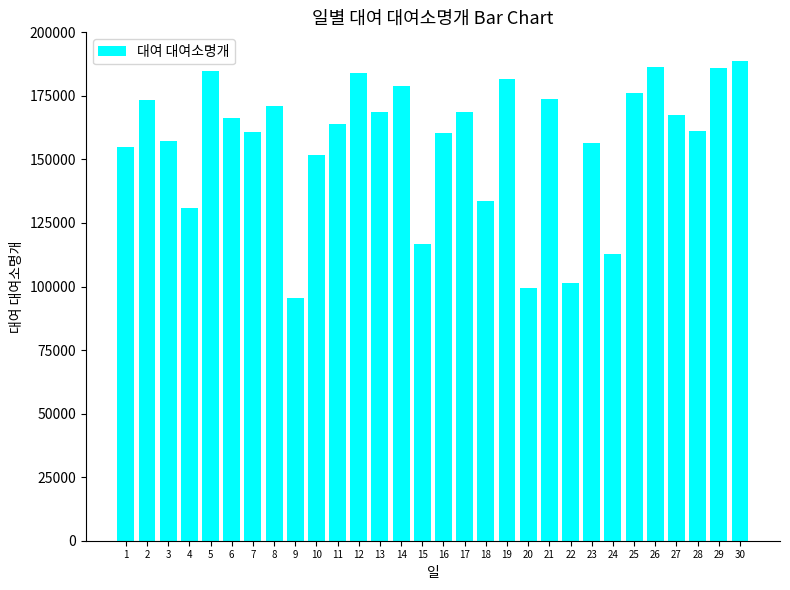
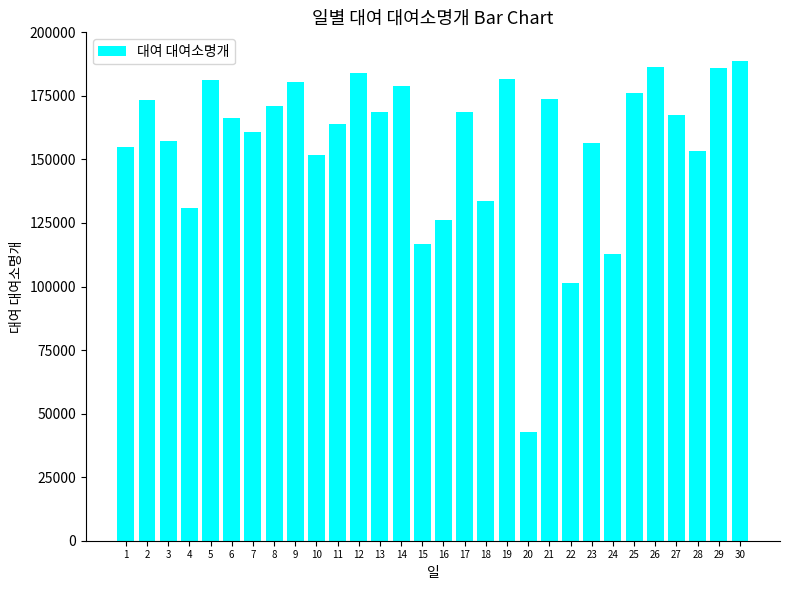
5: 185000 -> 181000
9: 95000 -> 181000
16: 161000 -> 126000
20: 99000 -> 43000
28: 161000 -> 153000
